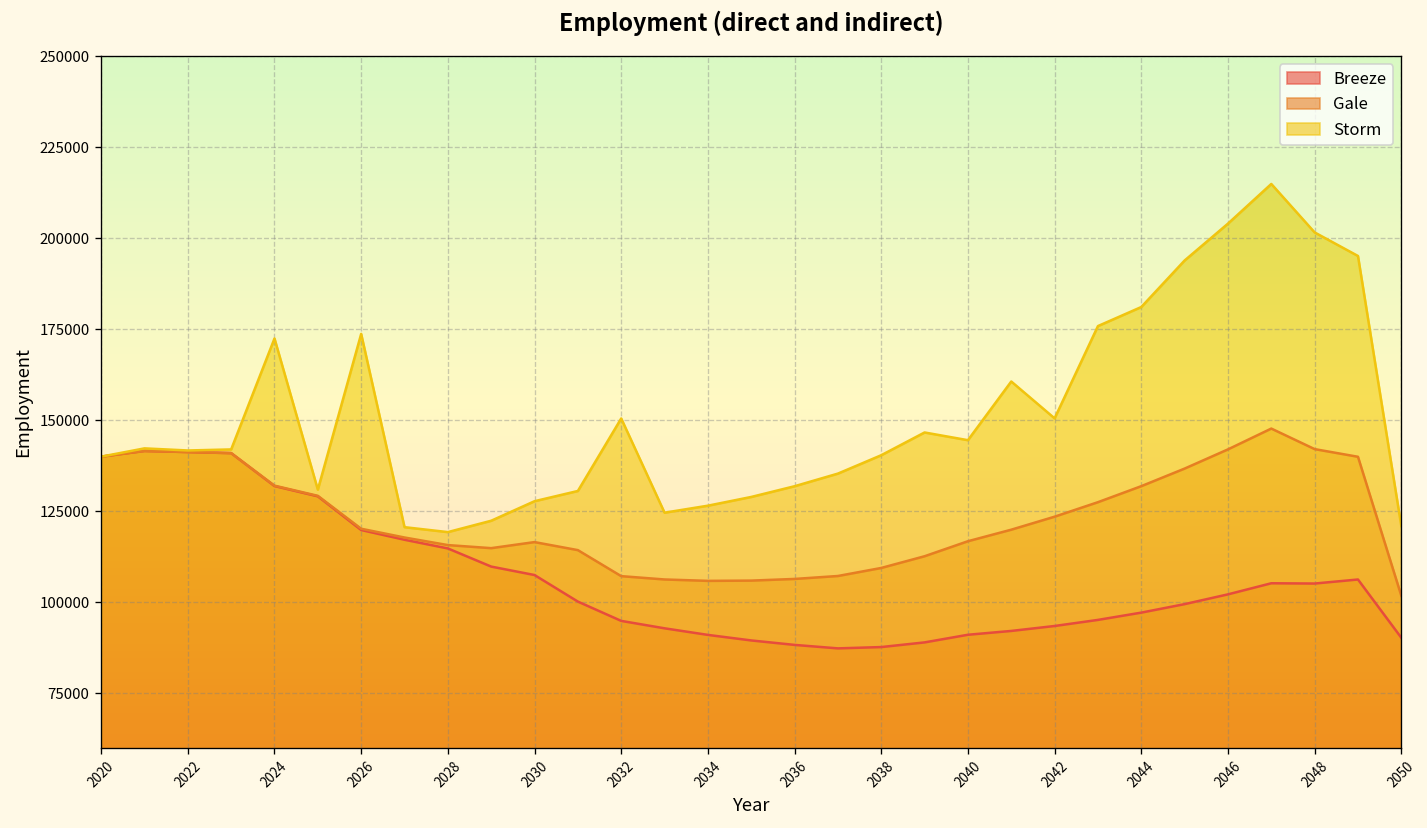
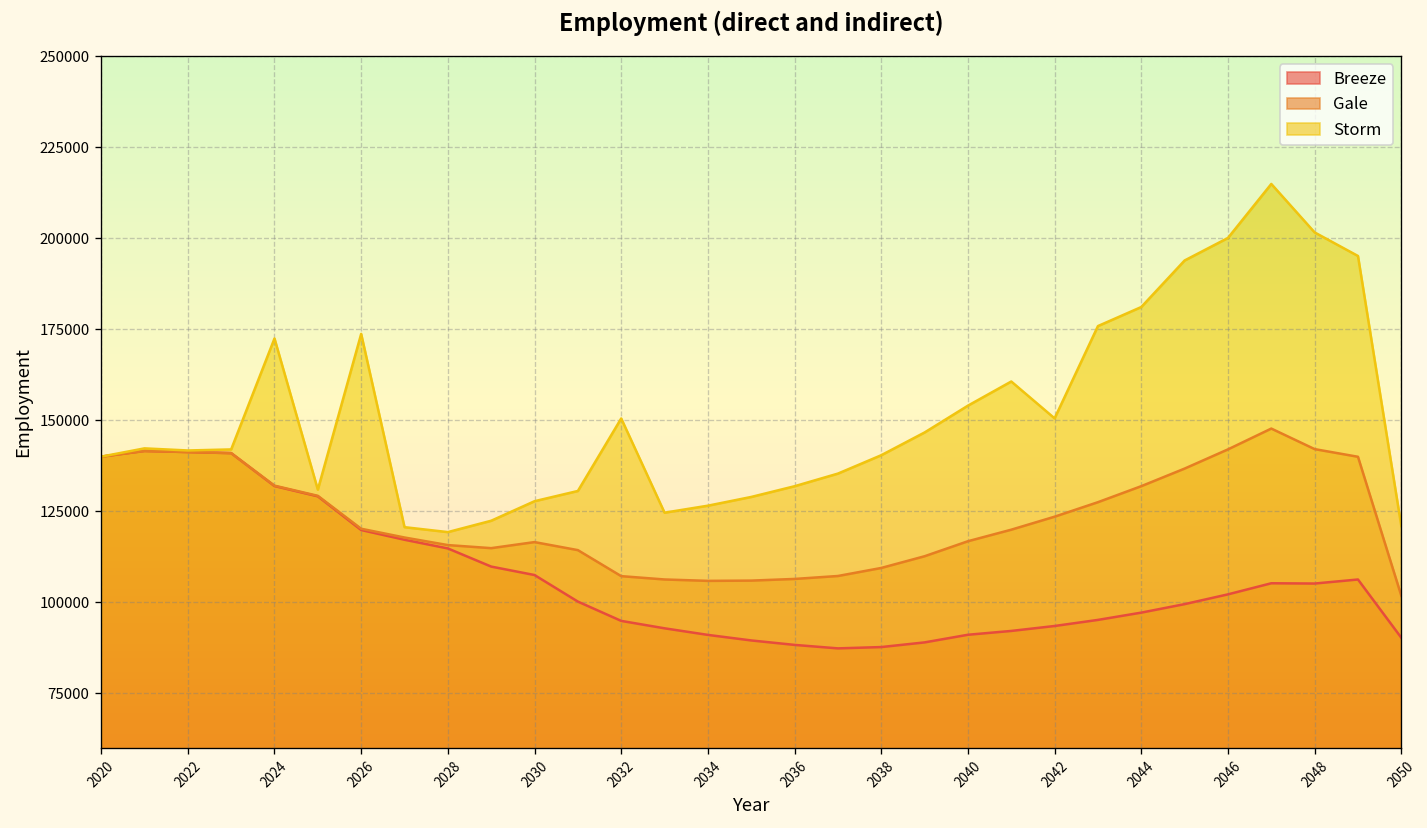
Storm, 2040: 144000 -> 154000
Storm, 2046: 204000 -> 200000
